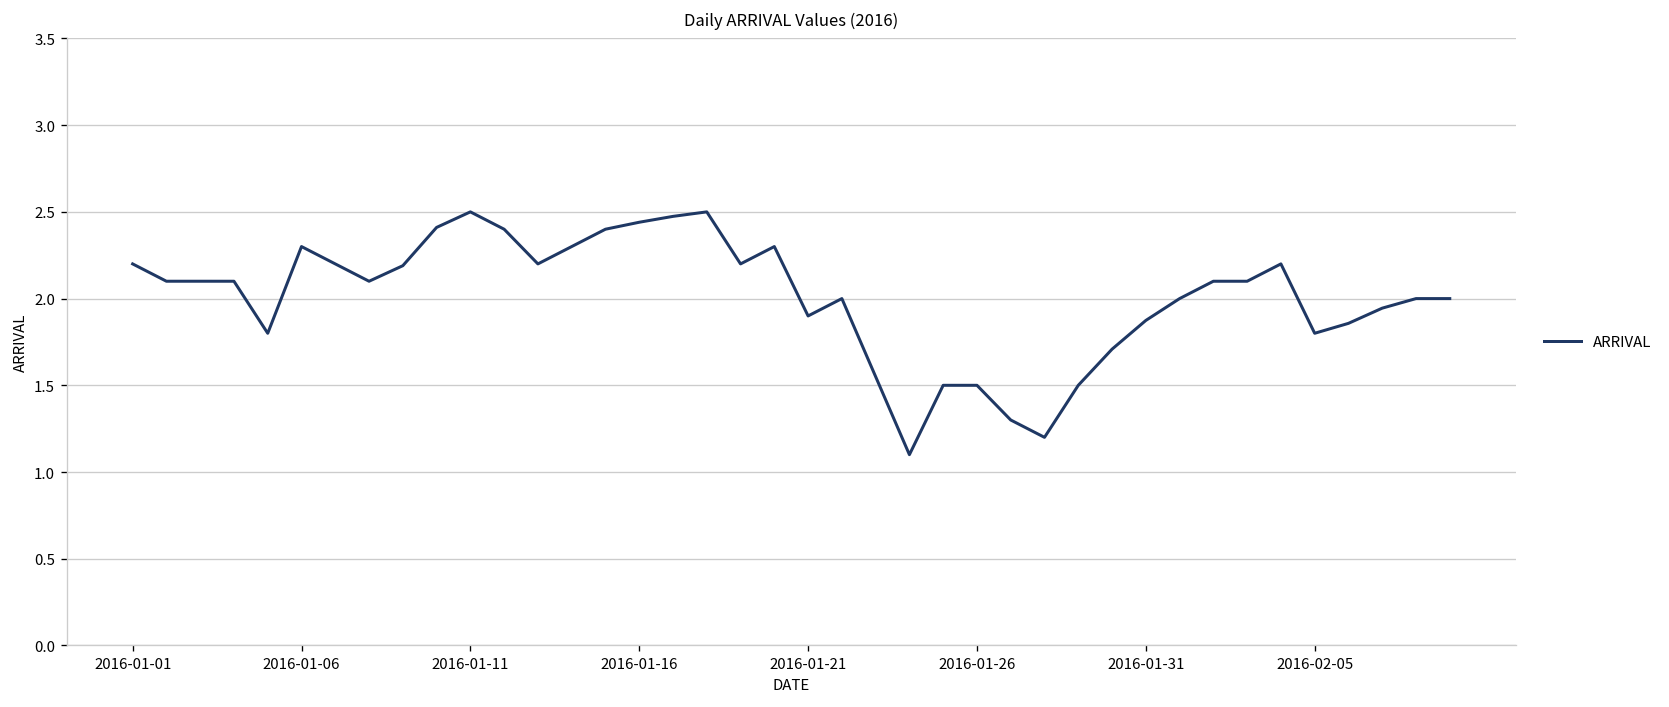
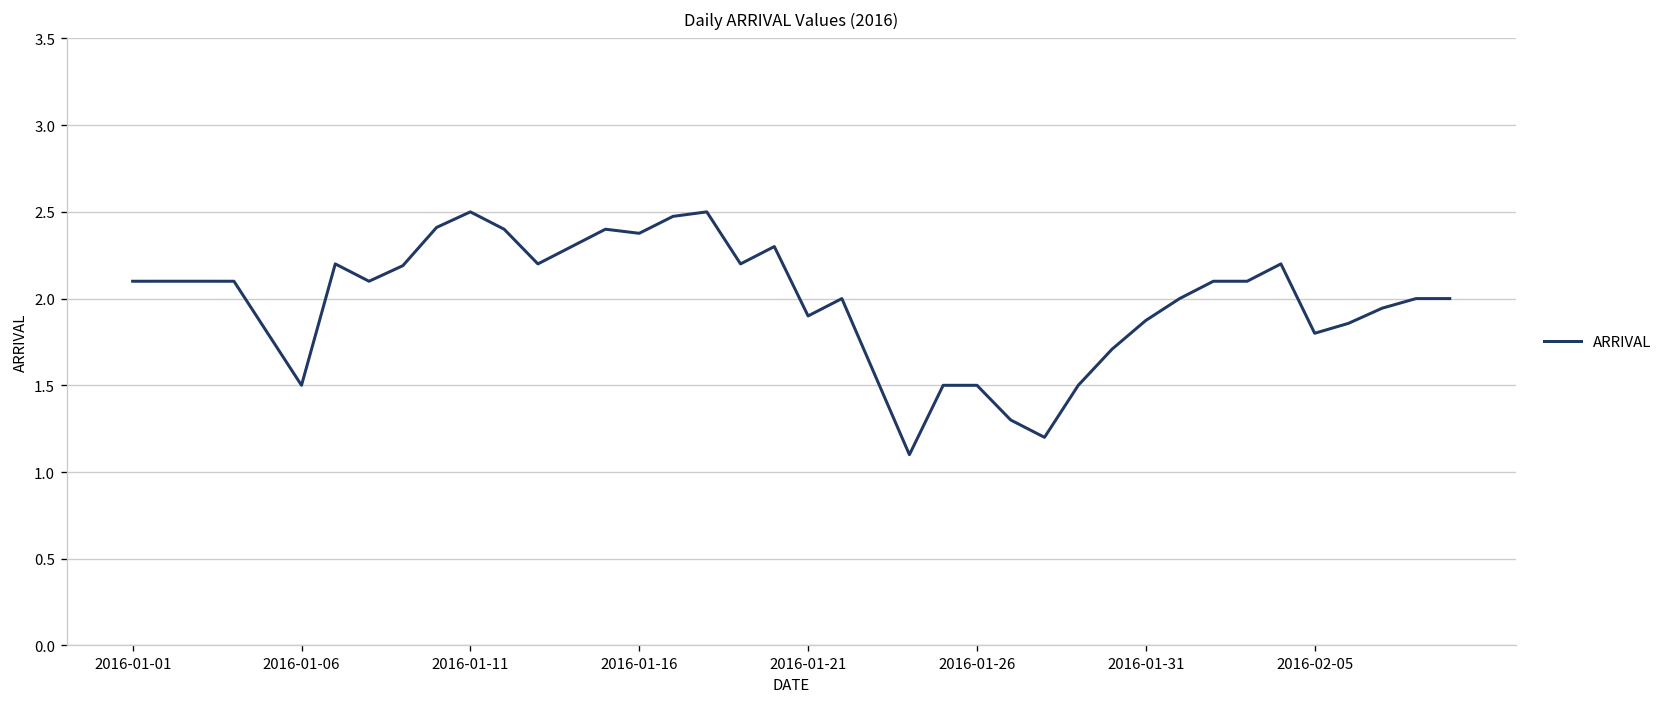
2016-01-01: 2.2 -> 2.1
2016-01-06: 2.3 -> 1.5
2016-01-16: 2.44 -> 2.38
